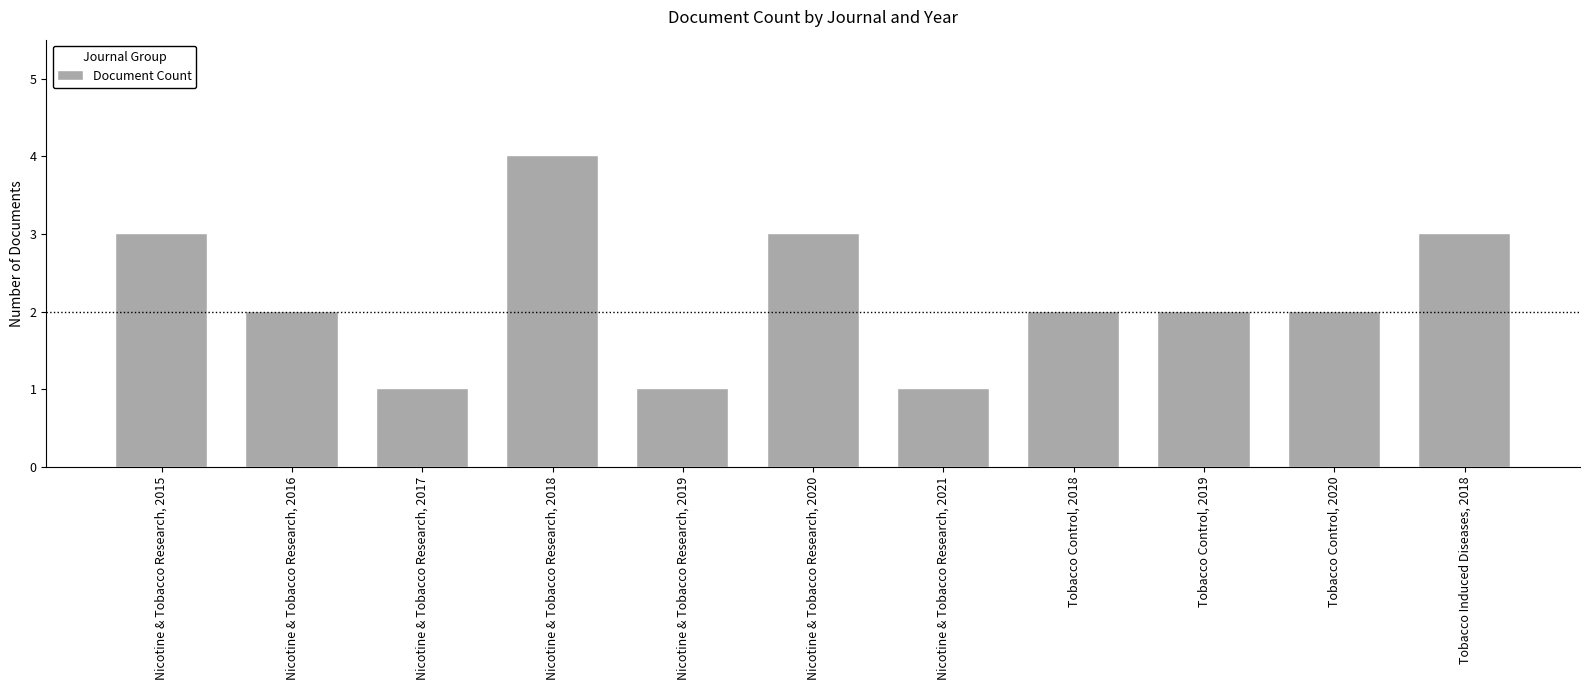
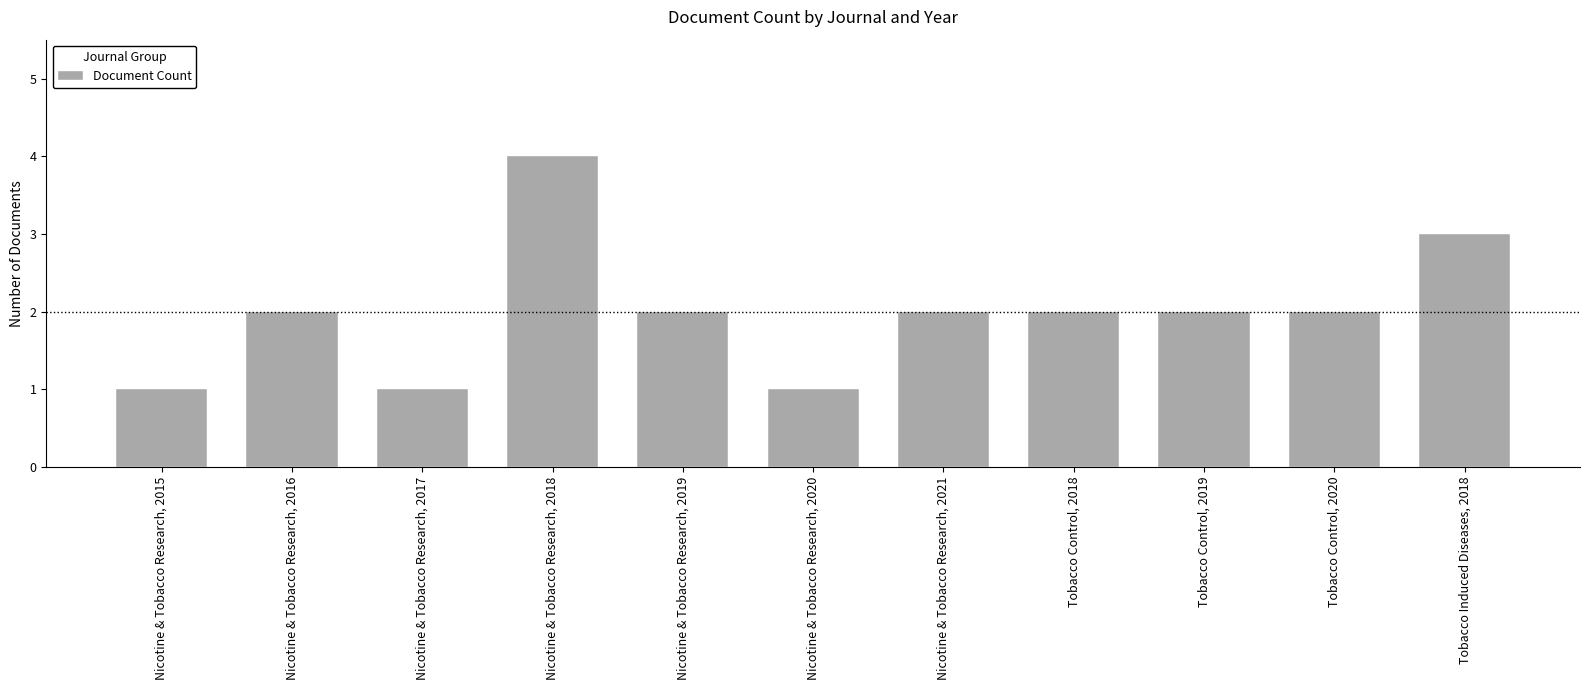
Nicotine & Tobacco Research, 2015: 3 -> 1
Nicotine & Tobacco Research, 2019: 1 -> 2
Nicotine & Tobacco Research, 2020: 3 -> 1
Nicotine & Tobacco Research, 2021: 1 -> 2
